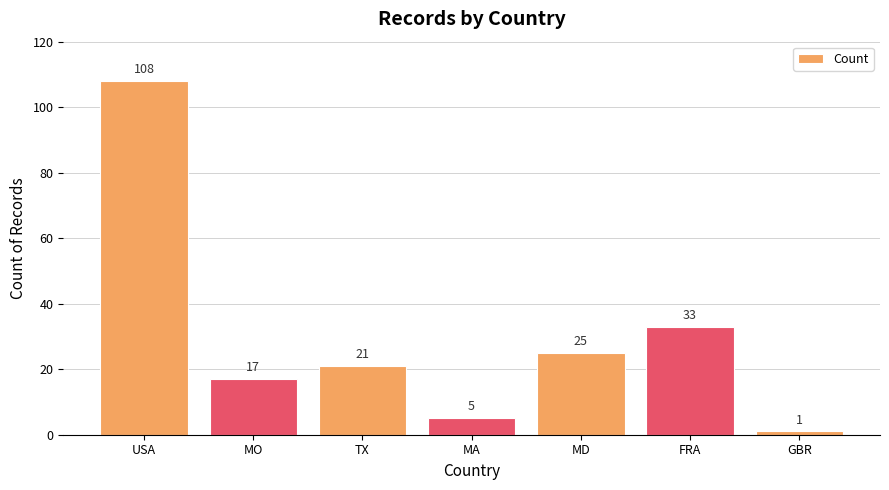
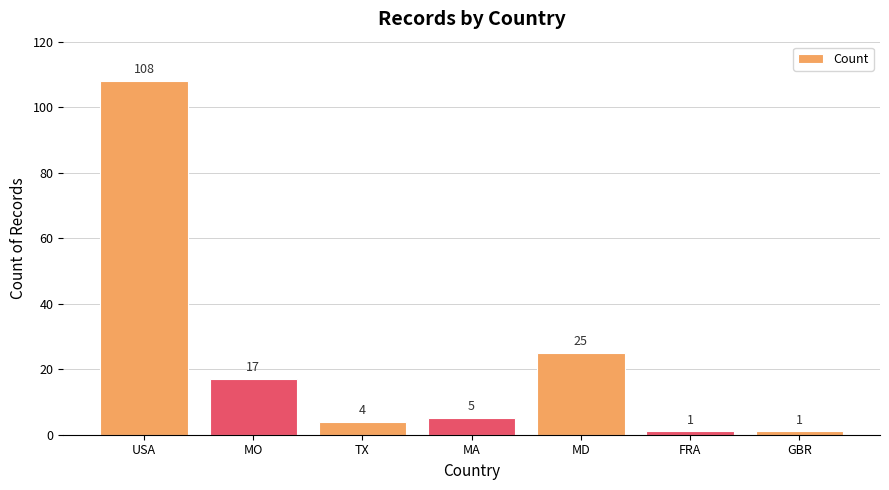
TX: 21 -> 4
FRA: 33 -> 1
